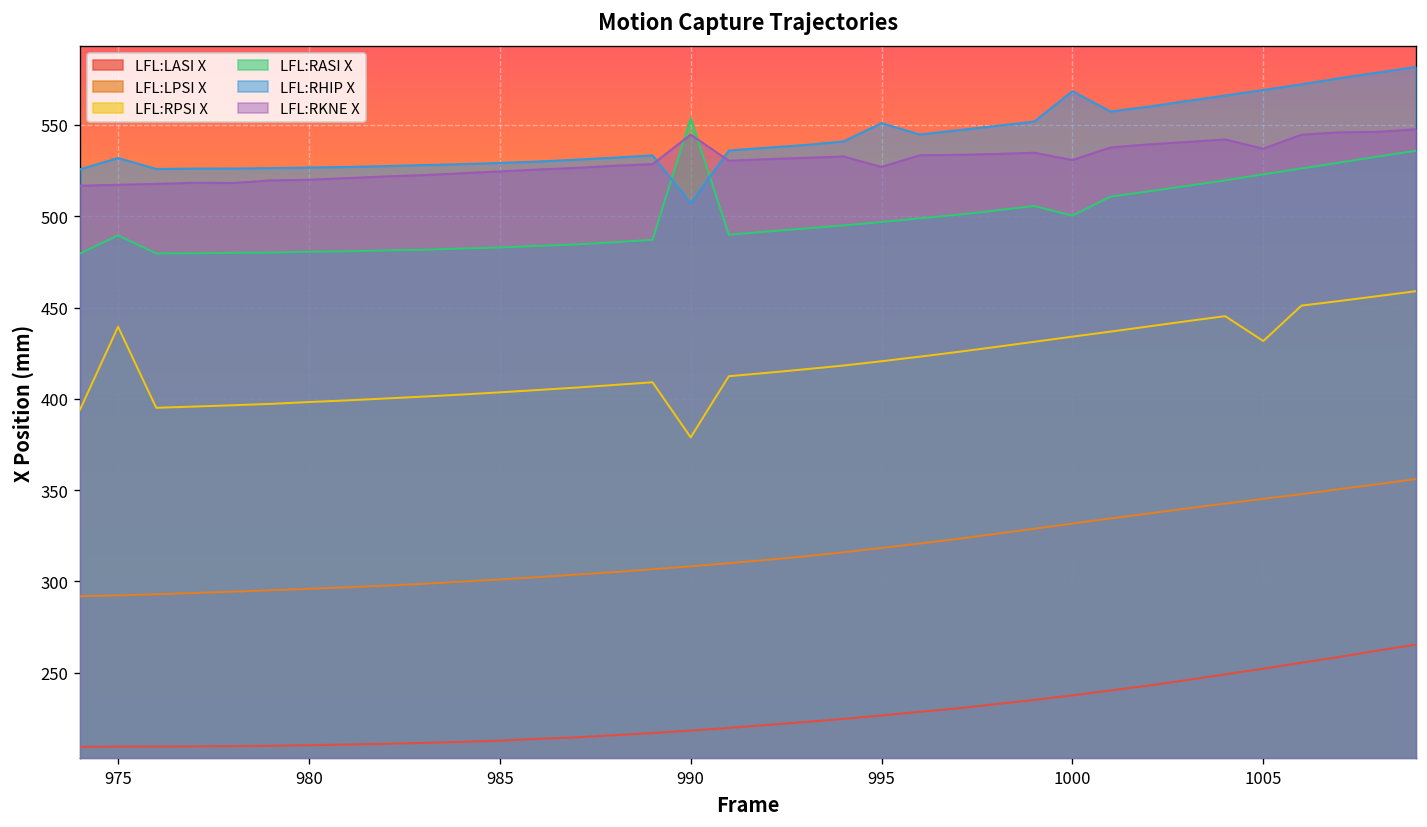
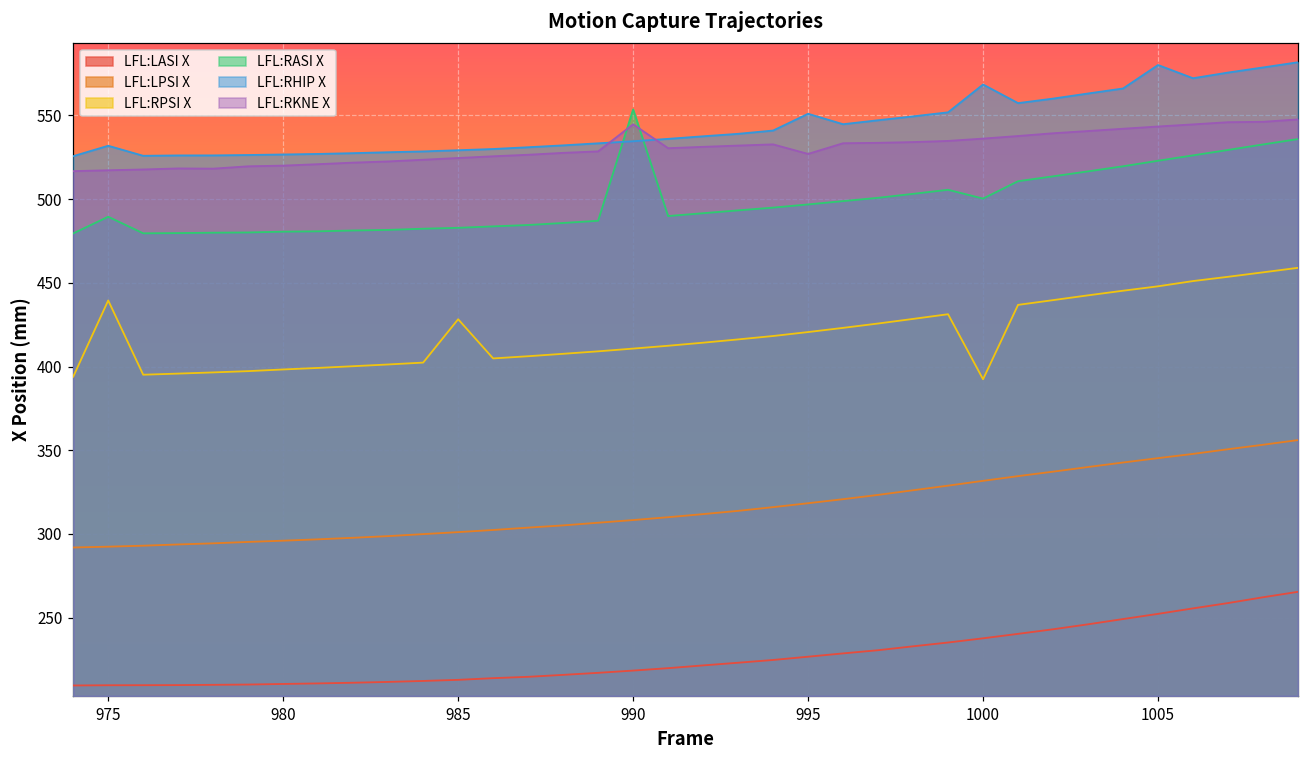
LFL:RPSI X, 985: 404 -> 428
LFL:RPSI X, 990: 379 -> 411
LFL:RHIP X, 990: 507 -> 535
LFL:RPSI X, 1000: 434 -> 392
LFL:RKNE X, 1000: 531 -> 536
LFL:RPSI X, 1005: 432 -> 448
LFL:RHIP X, 1005: 569 -> 580
LFL:RKNE X, 1005: 537 -> 543
